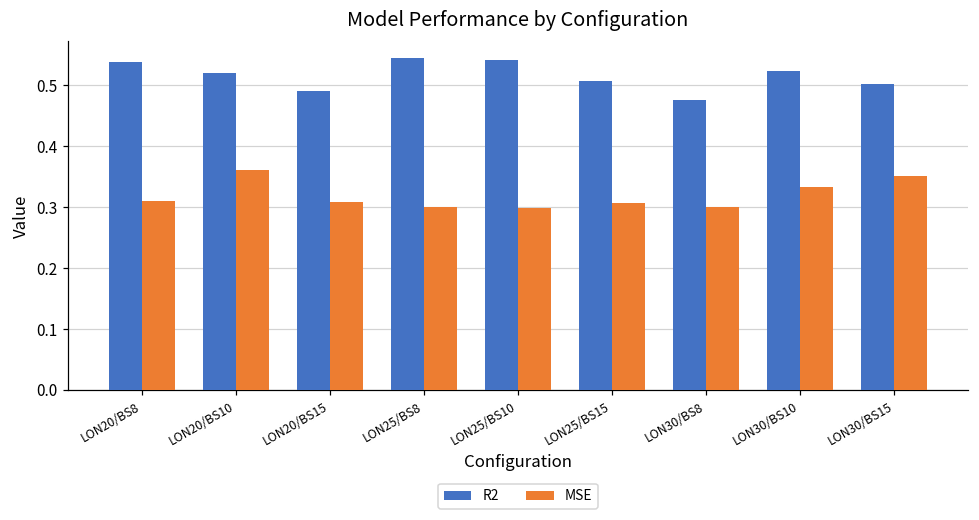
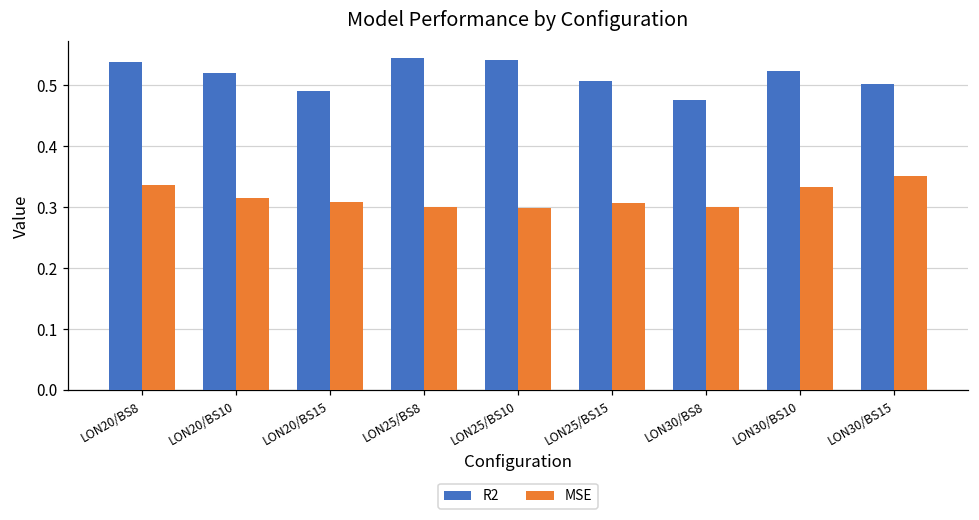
MSE, LON20/BS8: 0.31 -> 0.34
MSE, LON20/BS10: 0.36 -> 0.32
